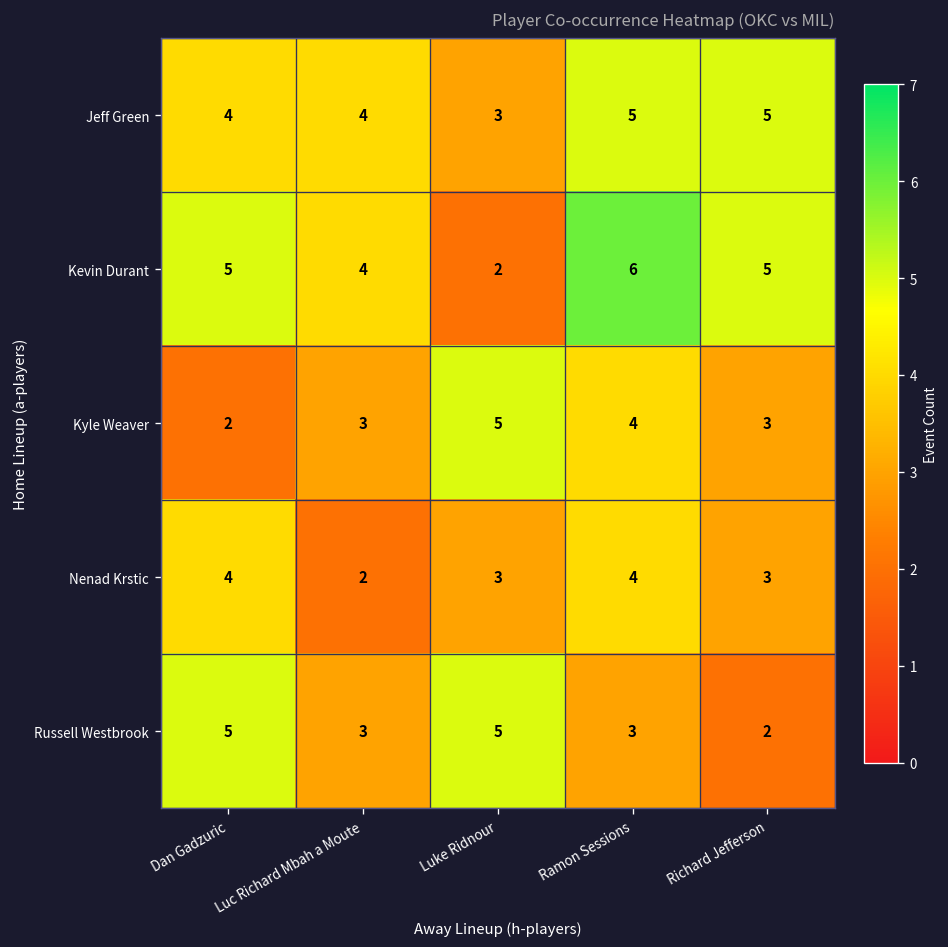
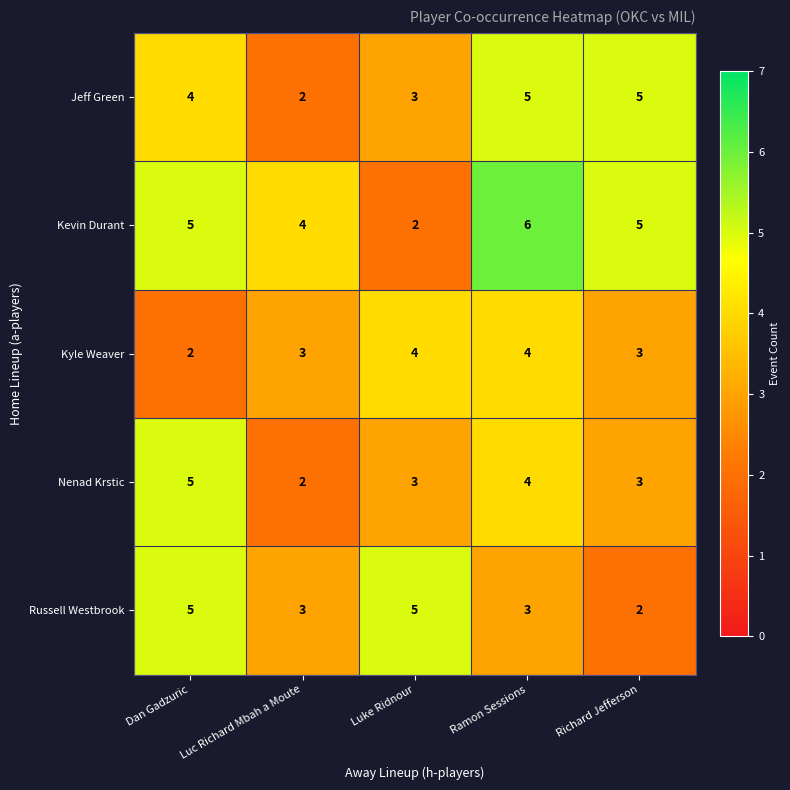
Jeff Green, Luc Richard Mbah a Moute: 4 -> 2
Kyle Weaver, Luke Ridnour: 5 -> 4
Nenad Krstic, Dan Gadzuric: 4 -> 5
